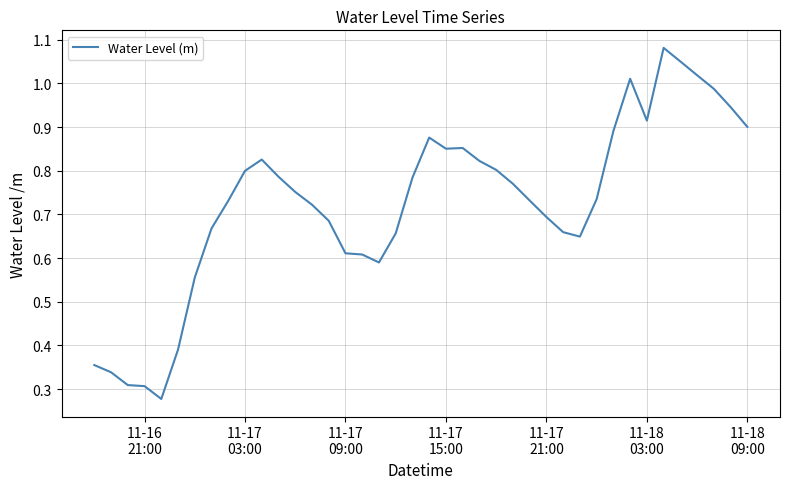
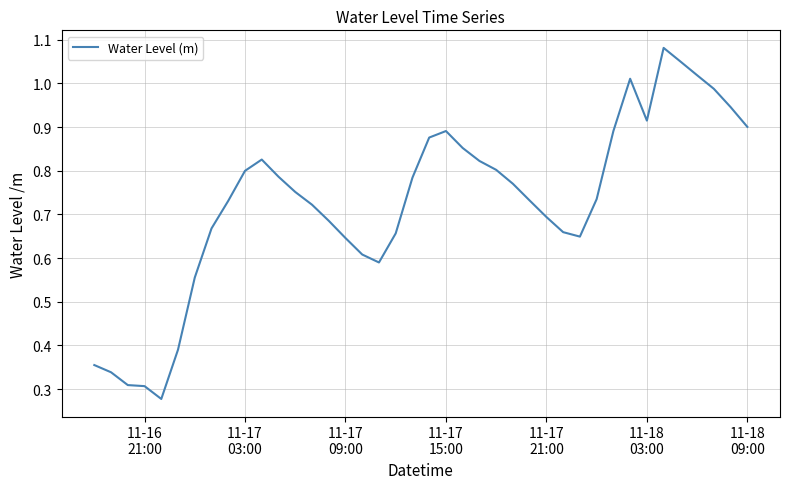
11-17 09:00: 0.61 -> 0.65
11-17 15:00: 0.85 -> 0.89
